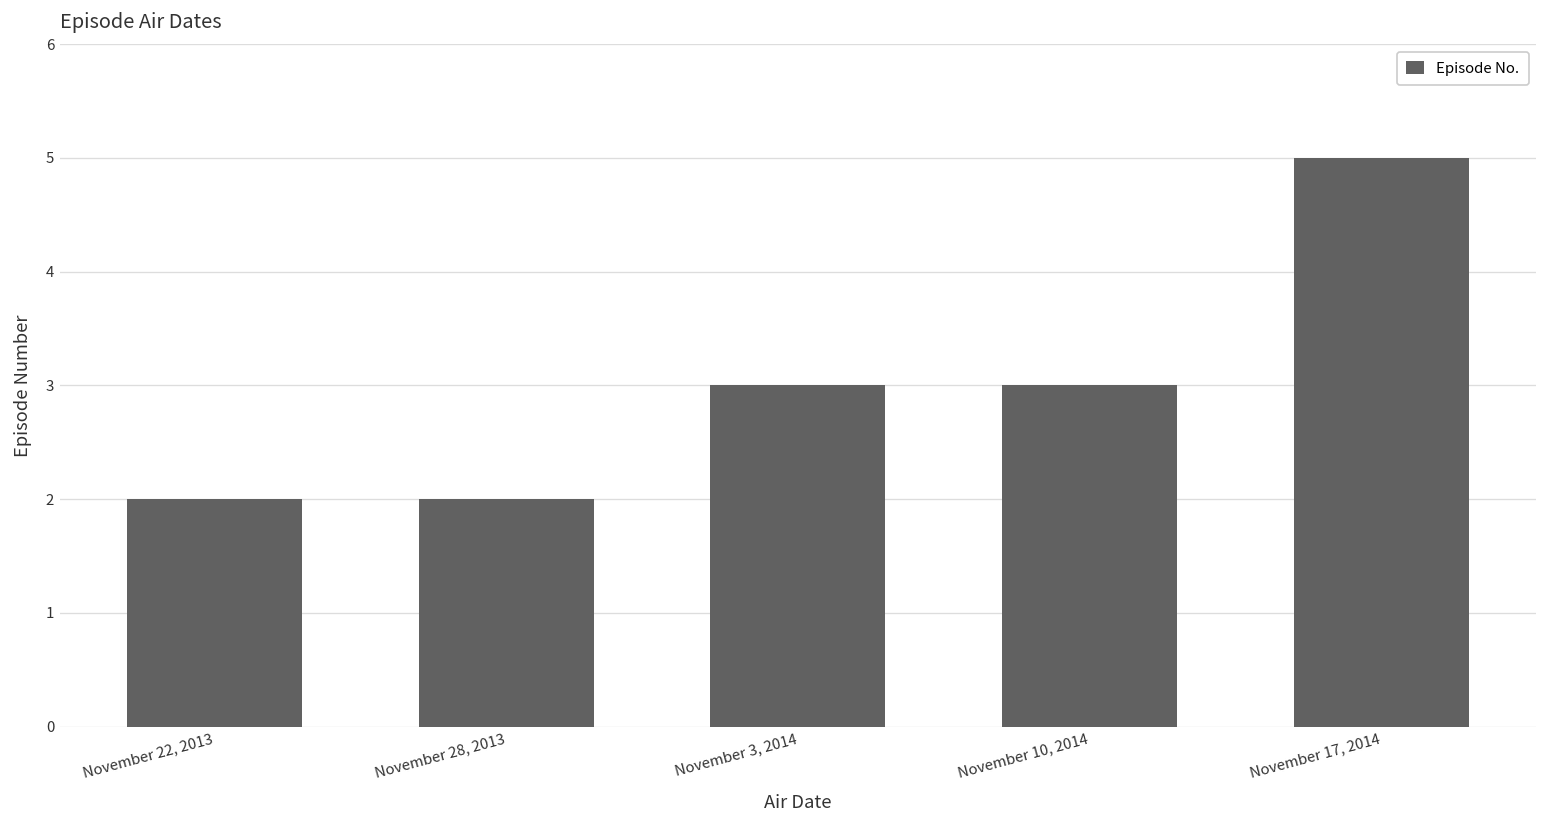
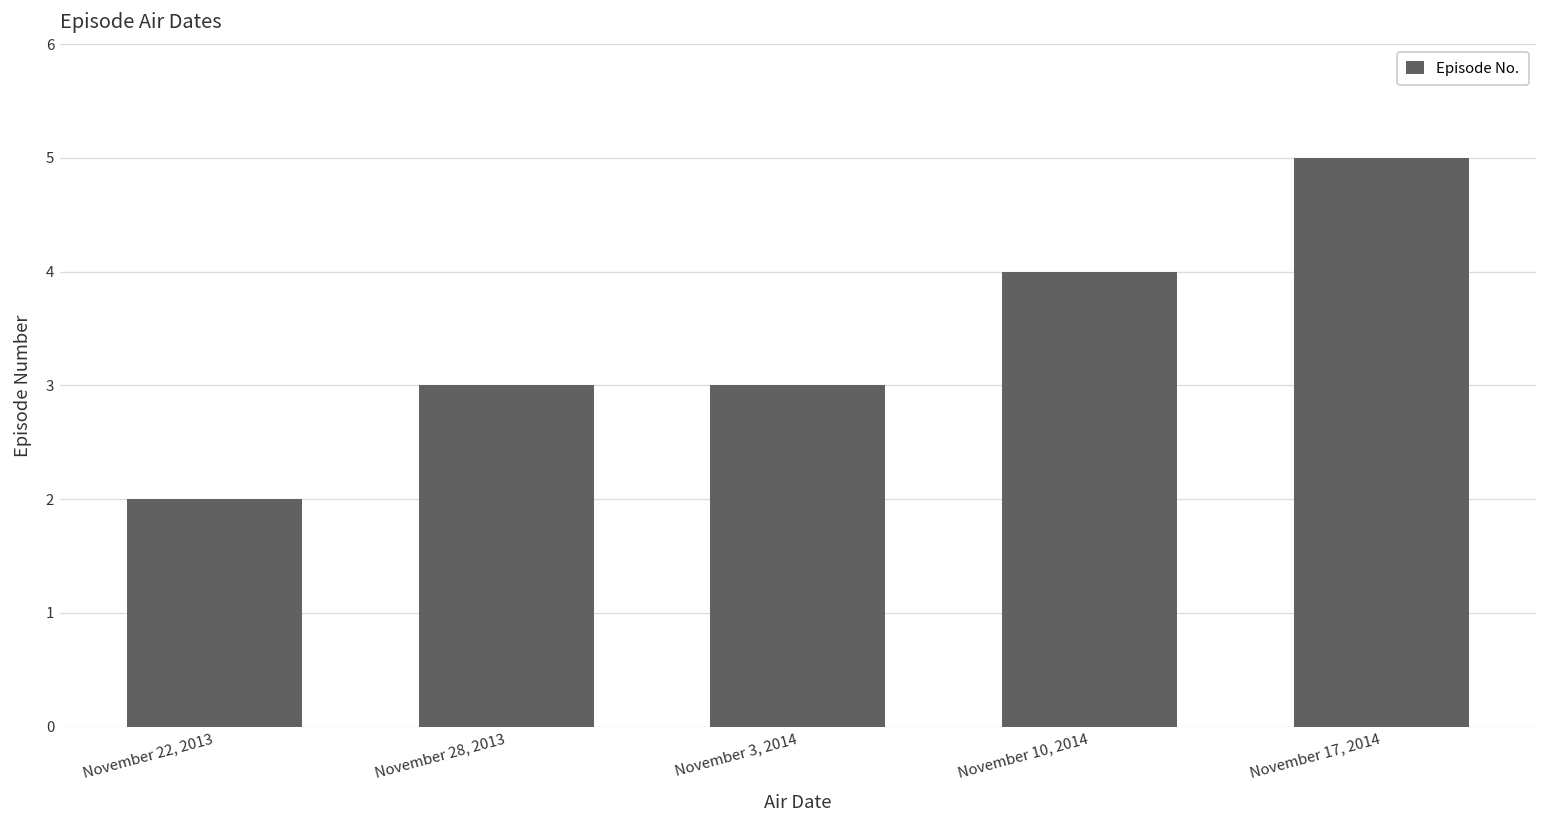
November 28, 2013: 2 -> 3
November 10, 2014: 3 -> 4
